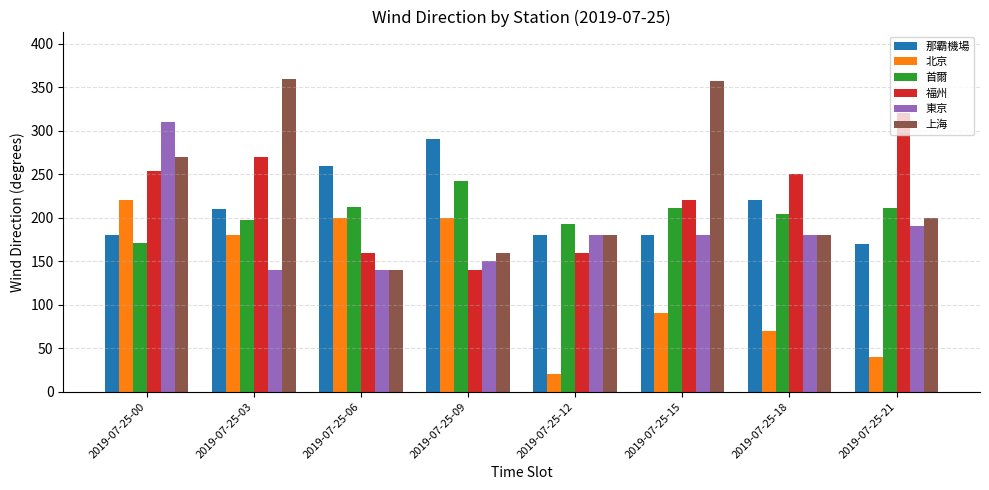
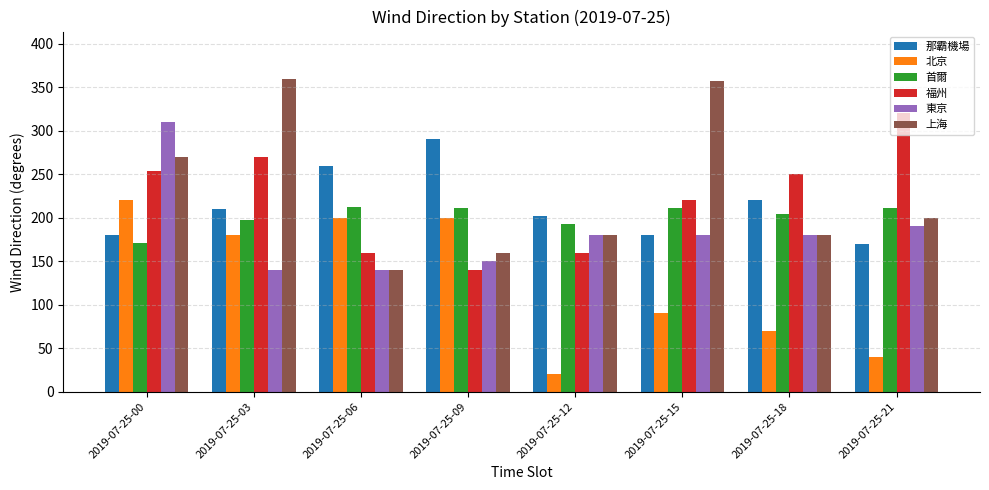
首爾, 2019-07-25-09: 240 -> 210
那霸機場, 2019-07-25-12: 180 -> 200
